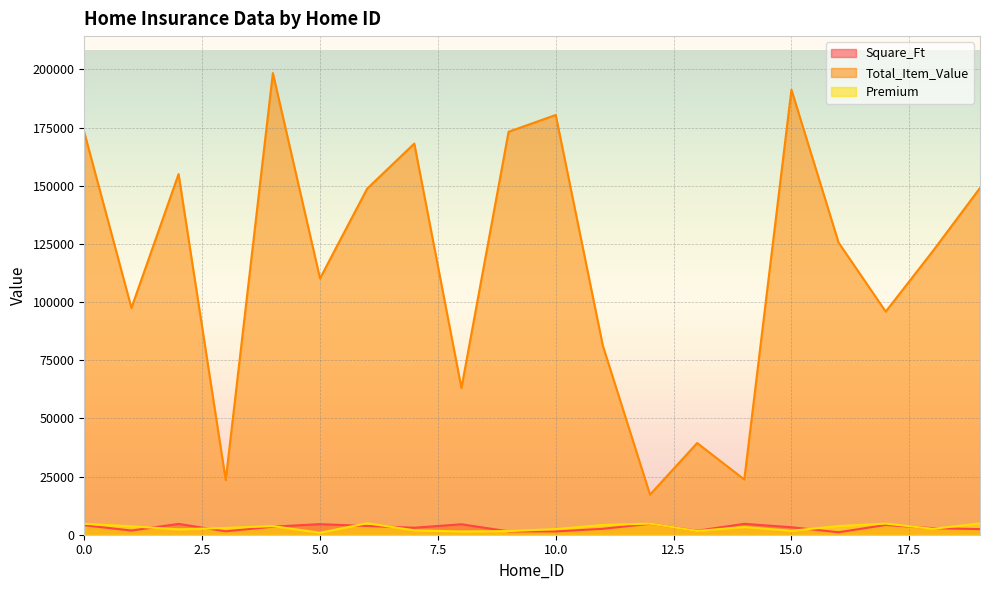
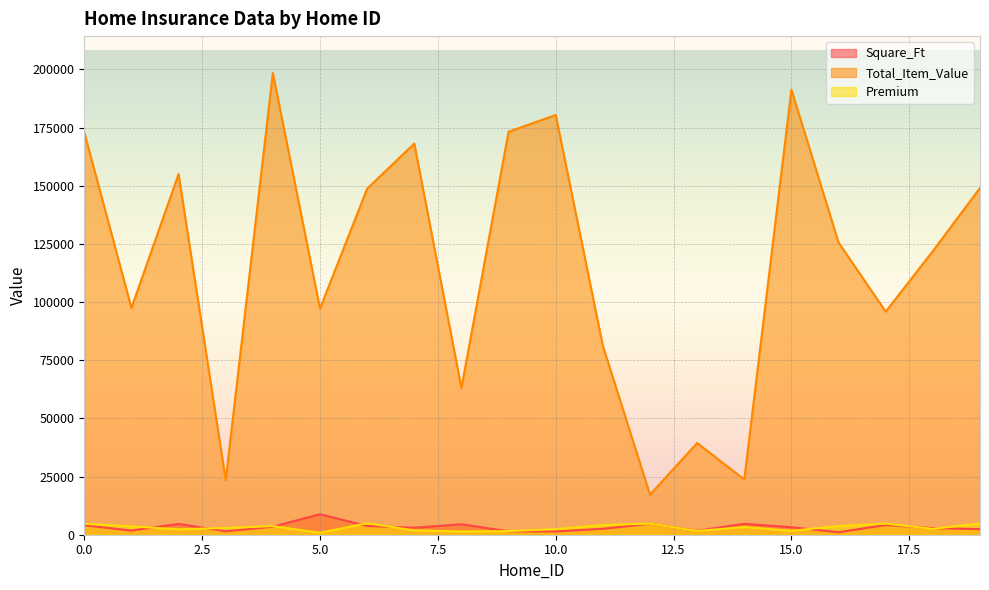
Square_Ft, 5.0: 5000 -> 9000
Total_Item_Value, 5.0: 110000 -> 97000
